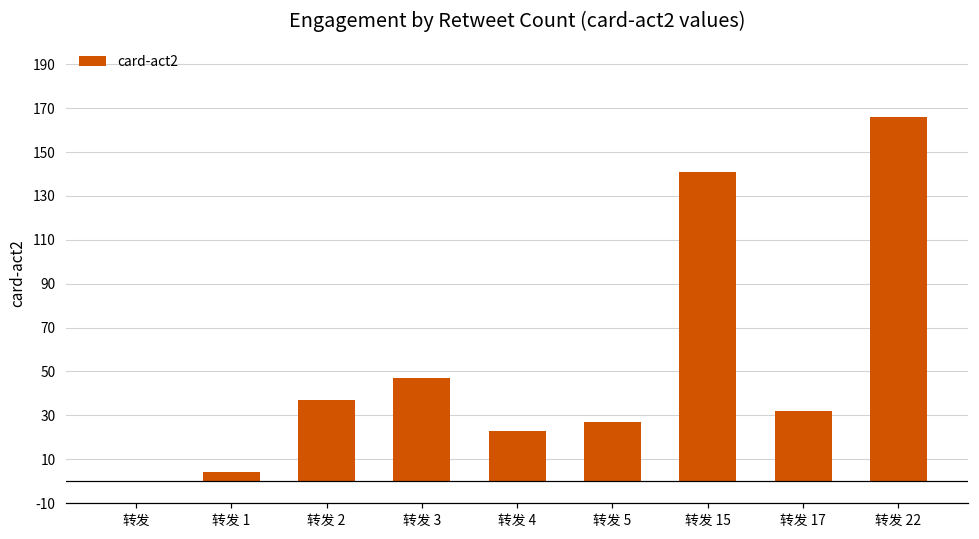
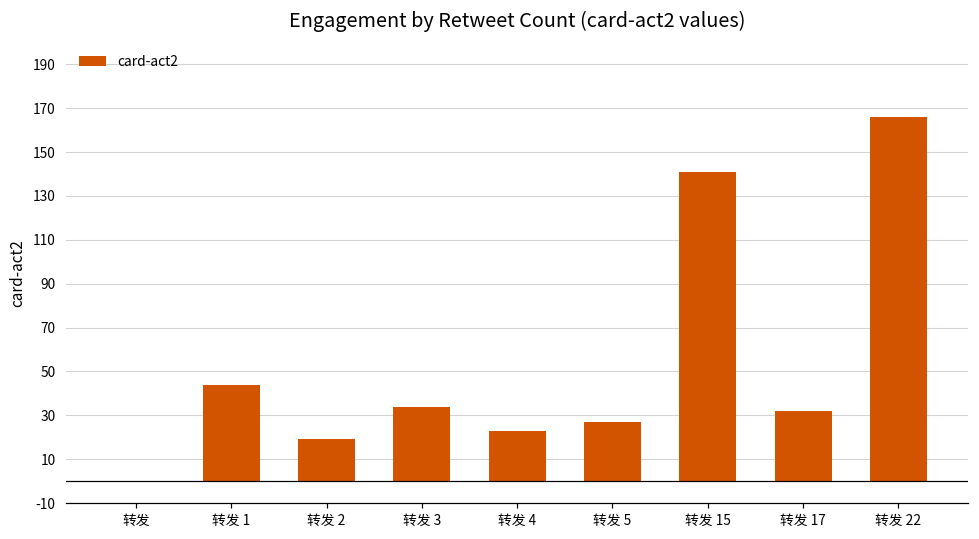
转发 1: 4 -> 44
转发 2: 37 -> 19
转发 3: 47 -> 34
